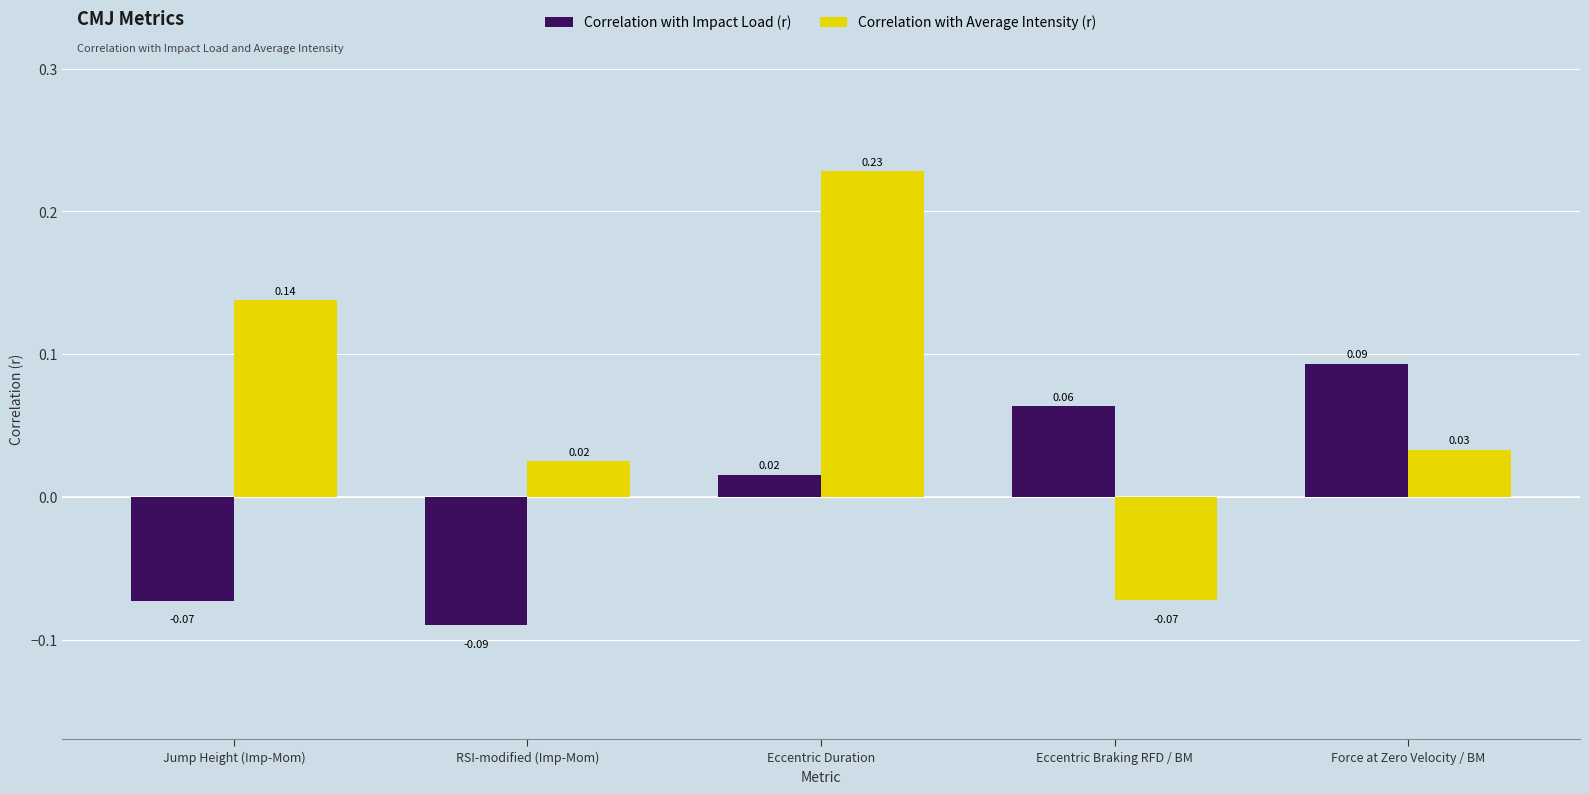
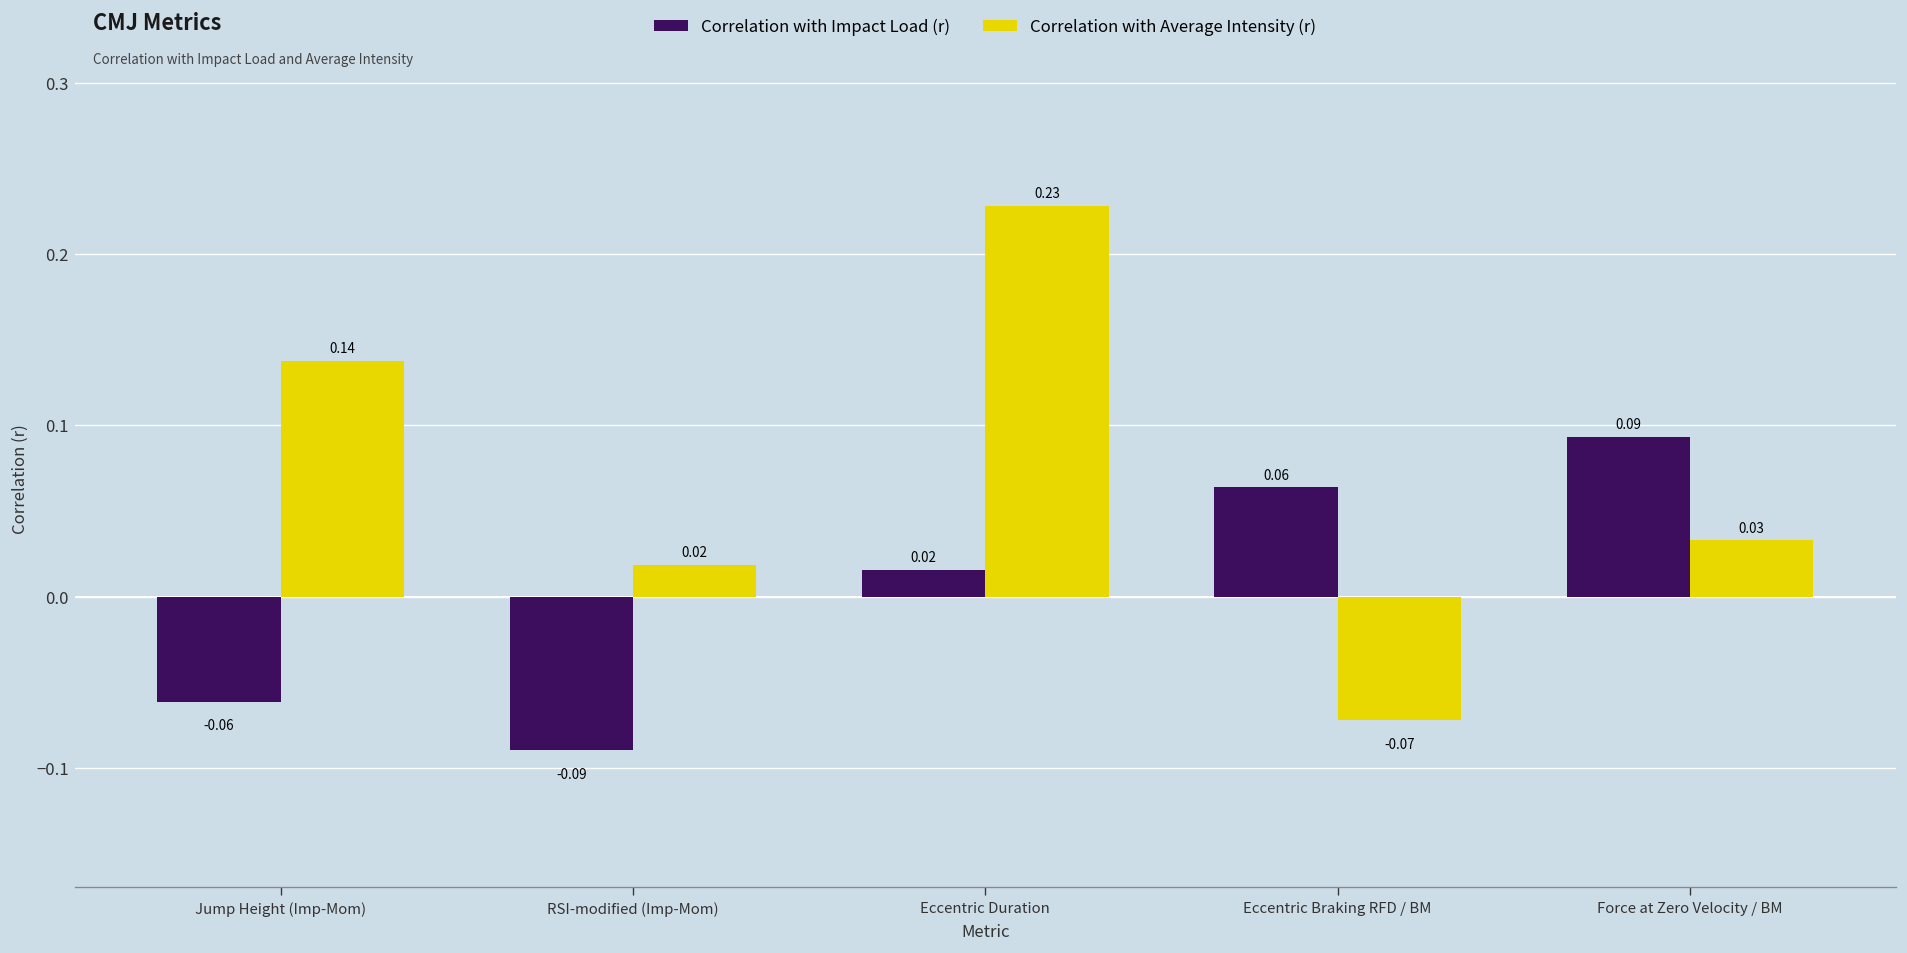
Correlation with Impact Load (r), Jump Height (Imp-Mom): -0.07 -> -0.06
Correlation with Average Intensity (r), RSI-modified (Imp-Mom): 0.025 -> 0.018
